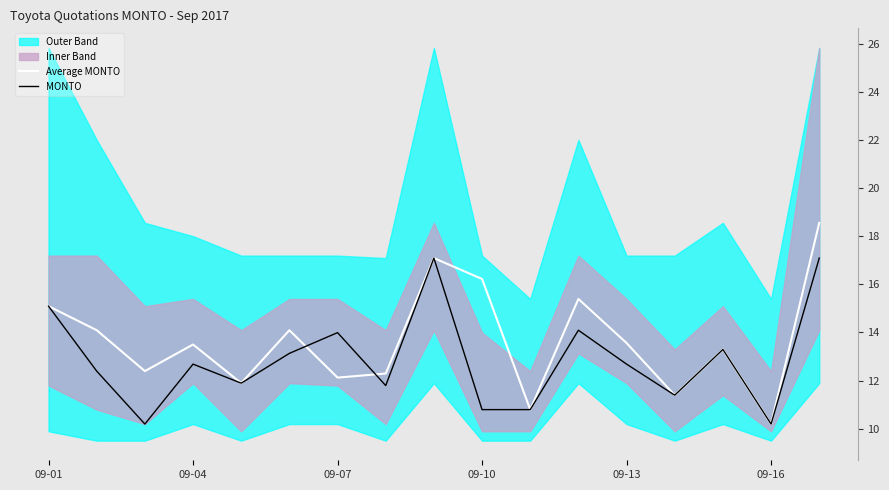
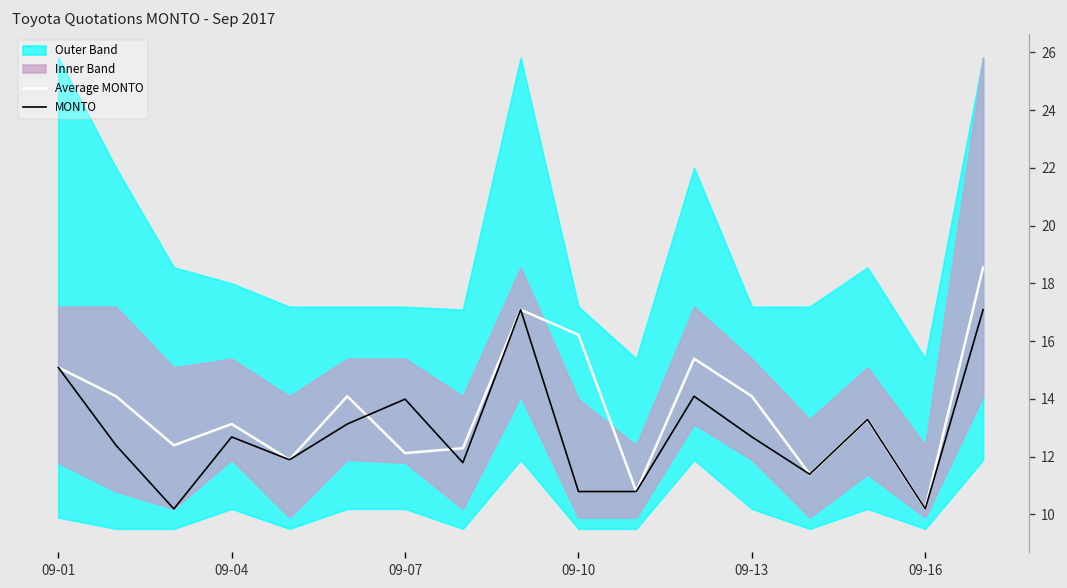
Average MONTO, 09-04: 13.5 -> 13.1
Average MONTO, 09-13: 13.6 -> 14.1
